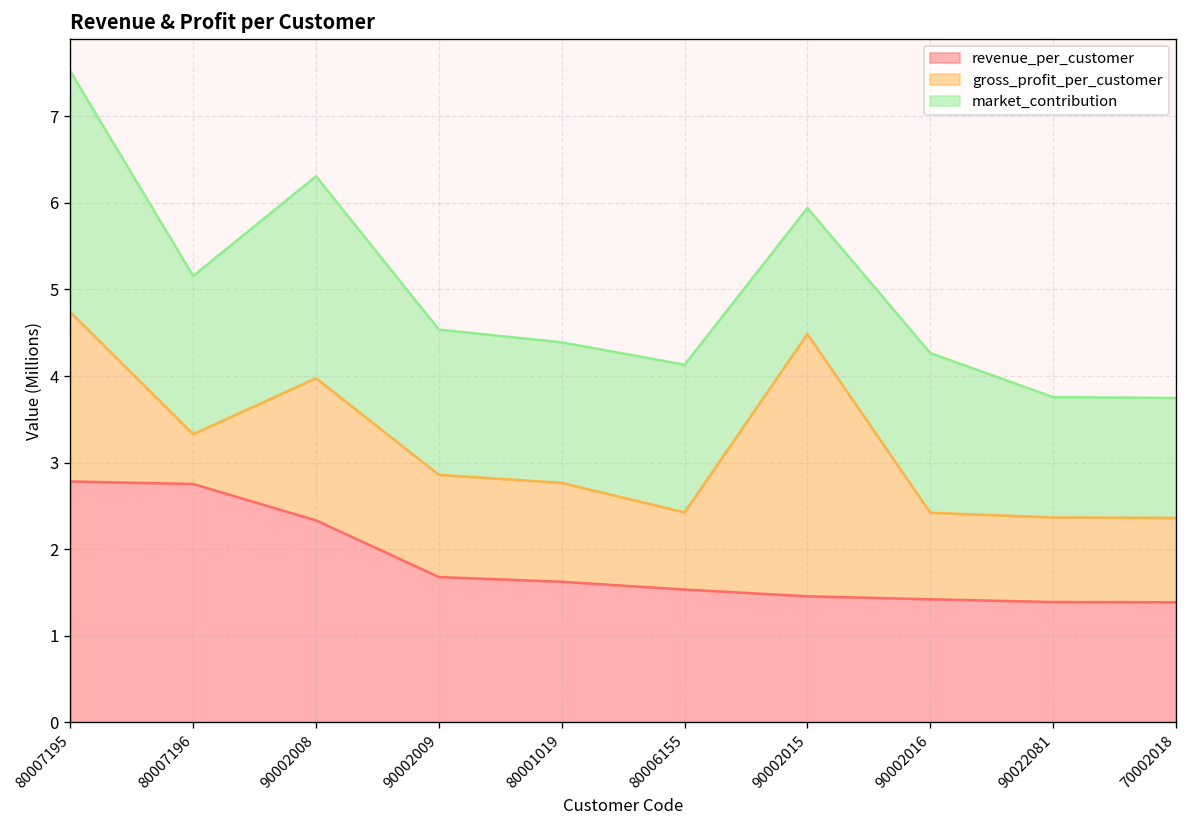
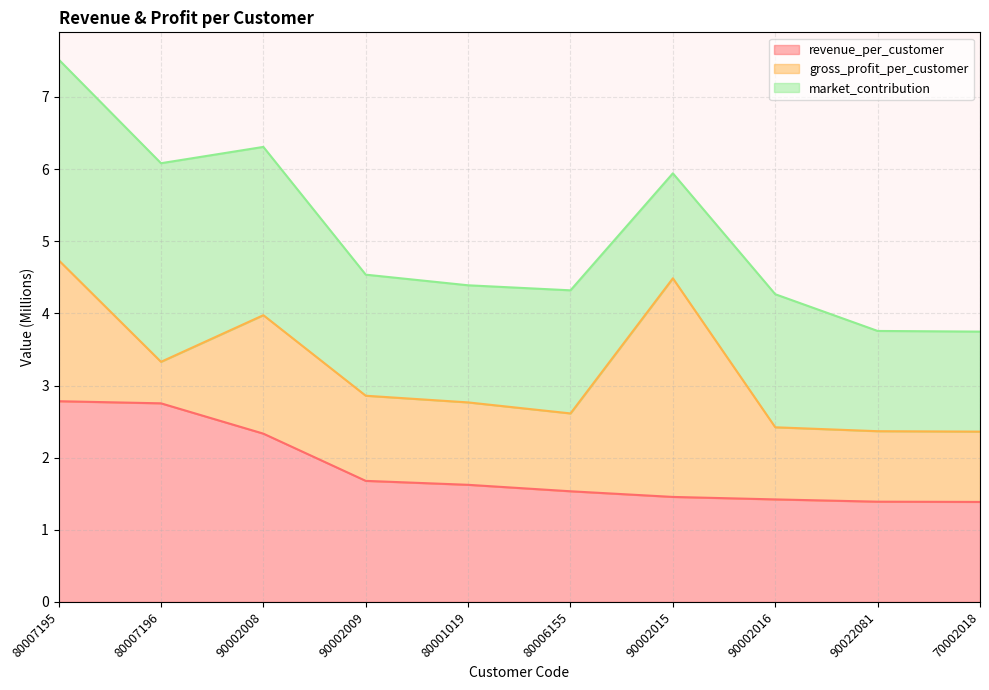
market_contribution, 80007196: 1.8 -> 2.8
gross_profit_per_customer, 80006155: 0.9 -> 1.1
